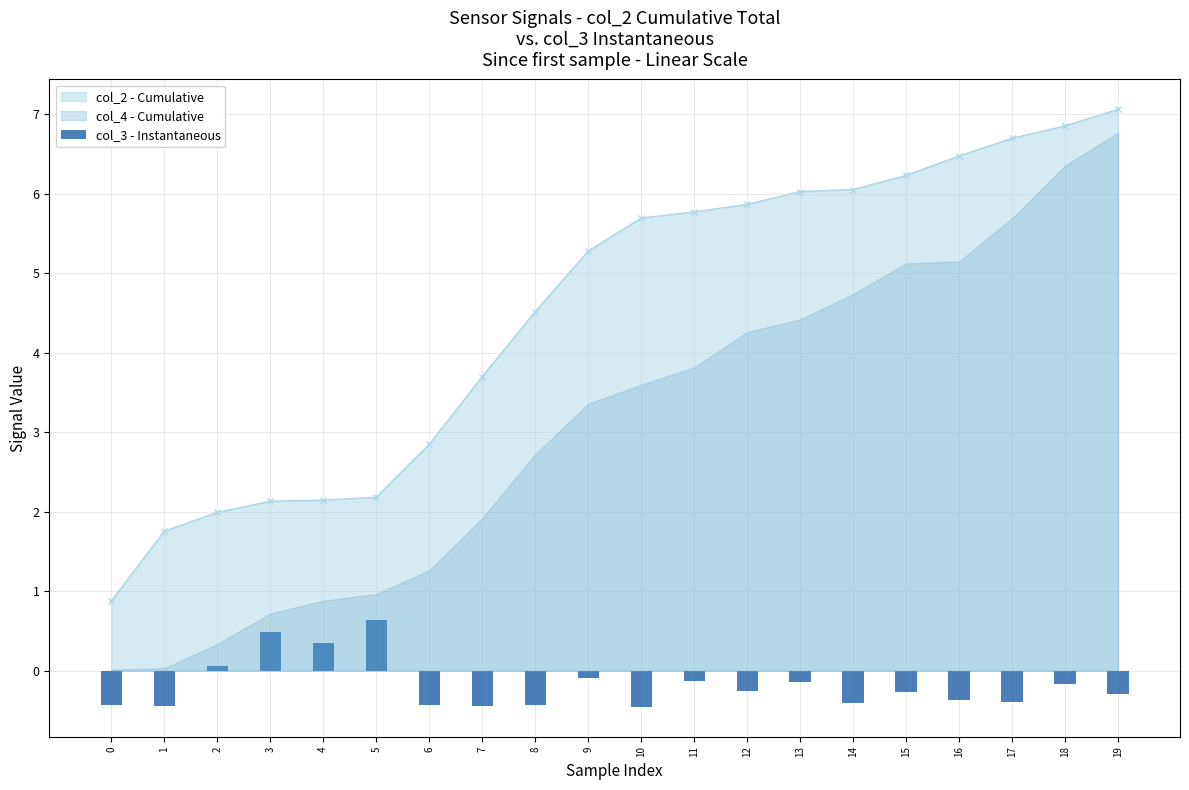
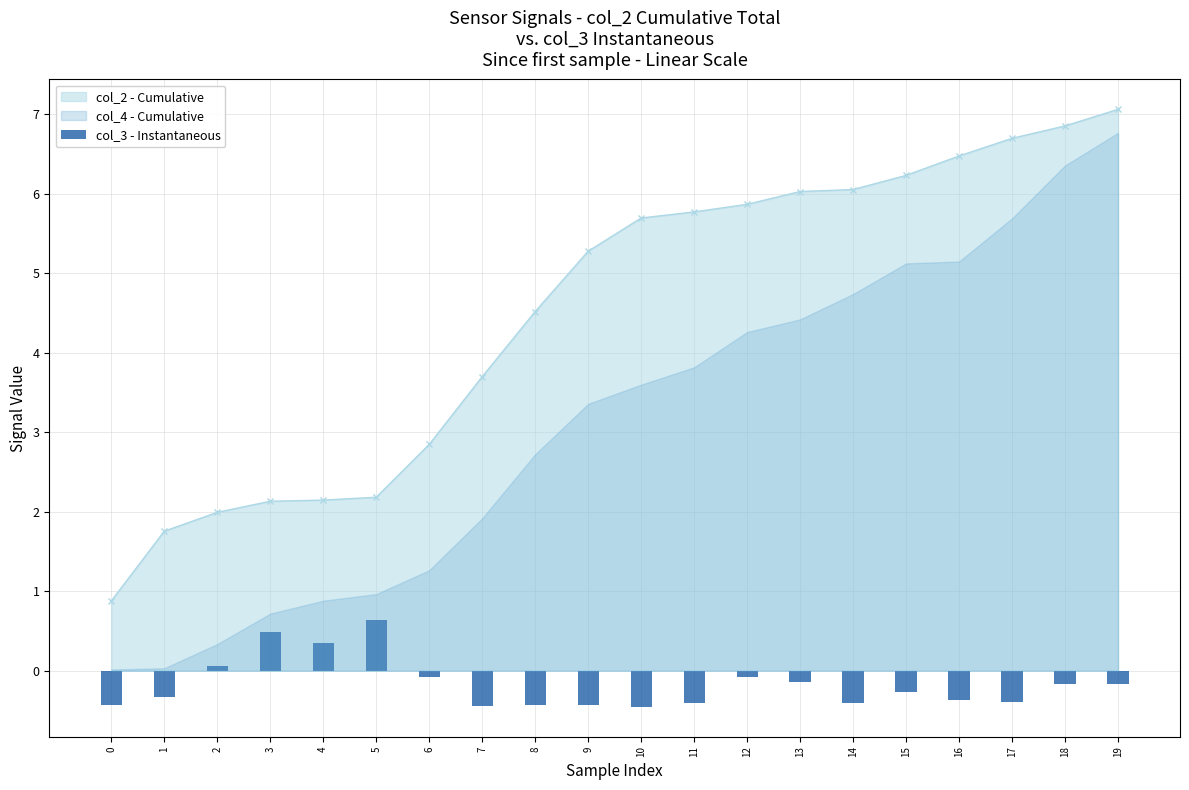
col_3 - Instantaneous, 1: -0.4 -> -0.3
col_3 - Instantaneous, 6: -0.4 -> -0.1
col_3 - Instantaneous, 9: -0.1 -> -0.4
col_3 - Instantaneous, 11: -0.1 -> -0.4
col_3 - Instantaneous, 12: -0.3 -> -0.1
col_3 - Instantaneous, 19: -0.3 -> -0.2
